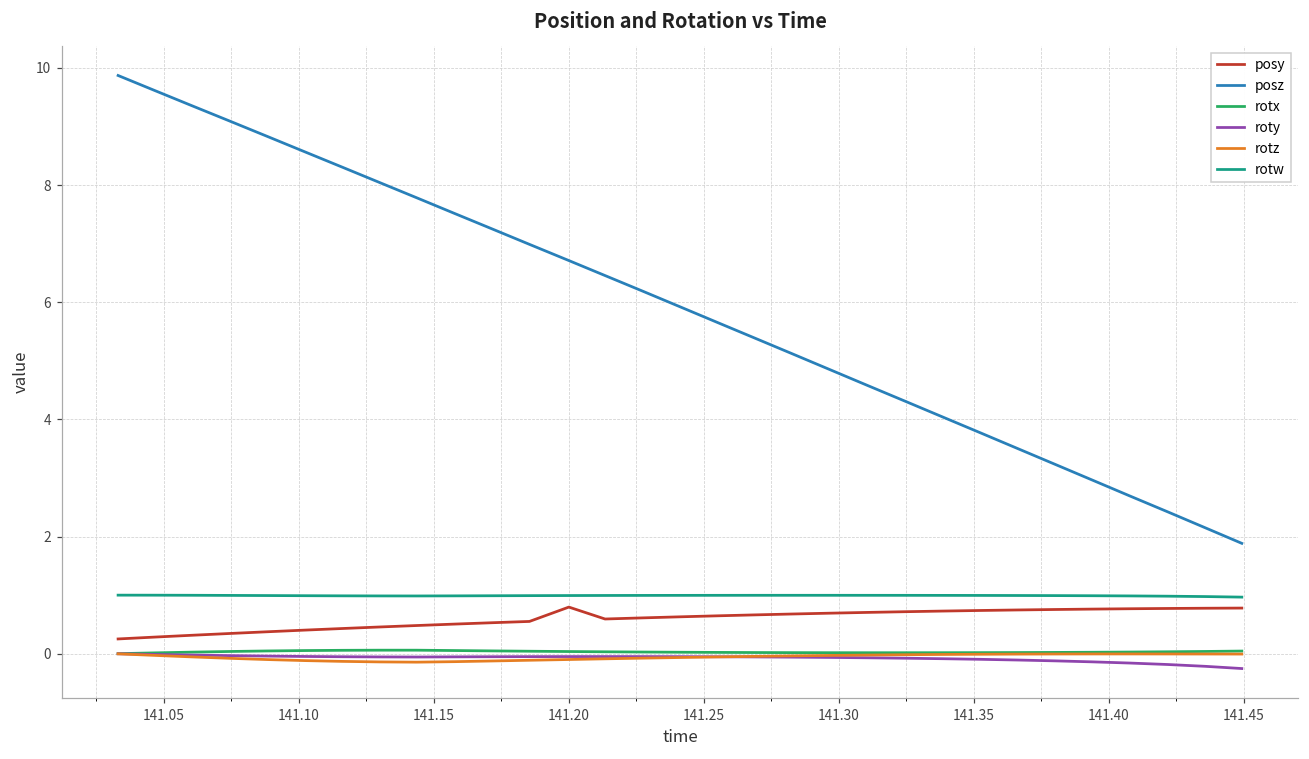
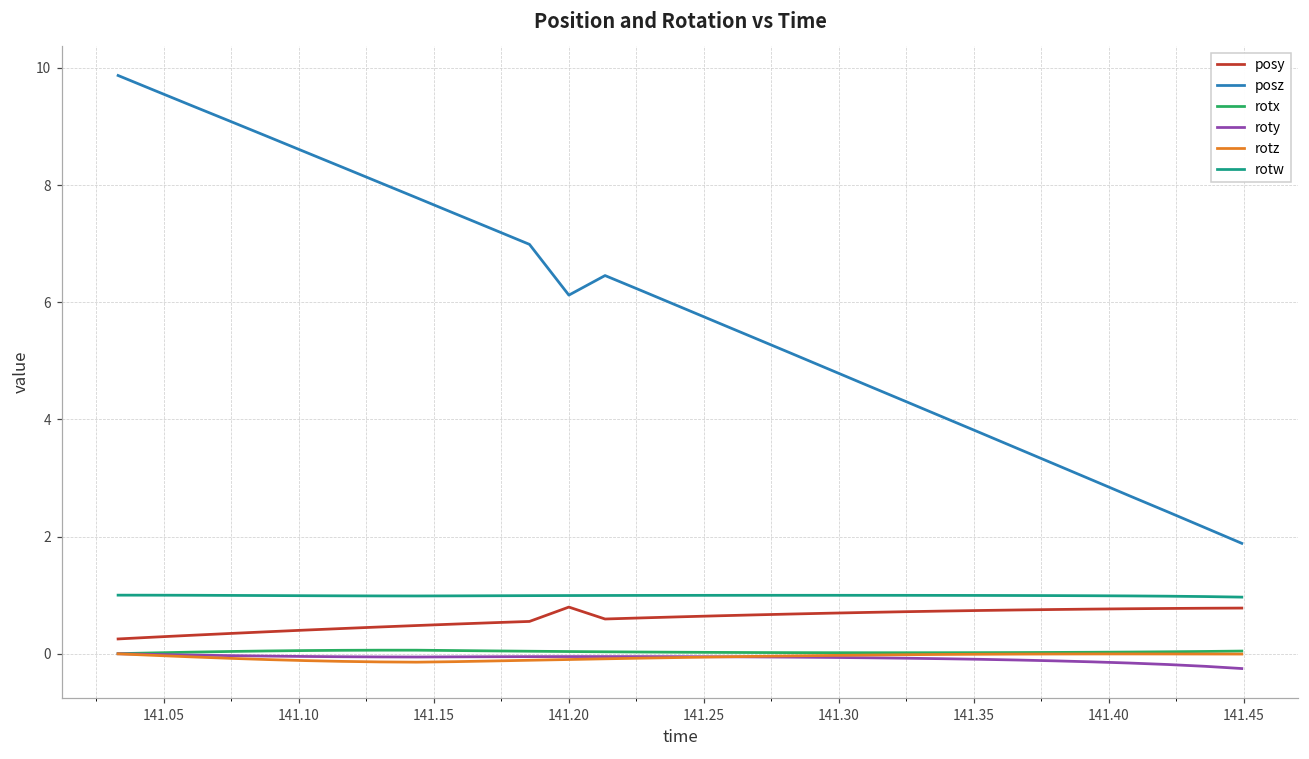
posz, 141.20: 6.7 -> 6.1
